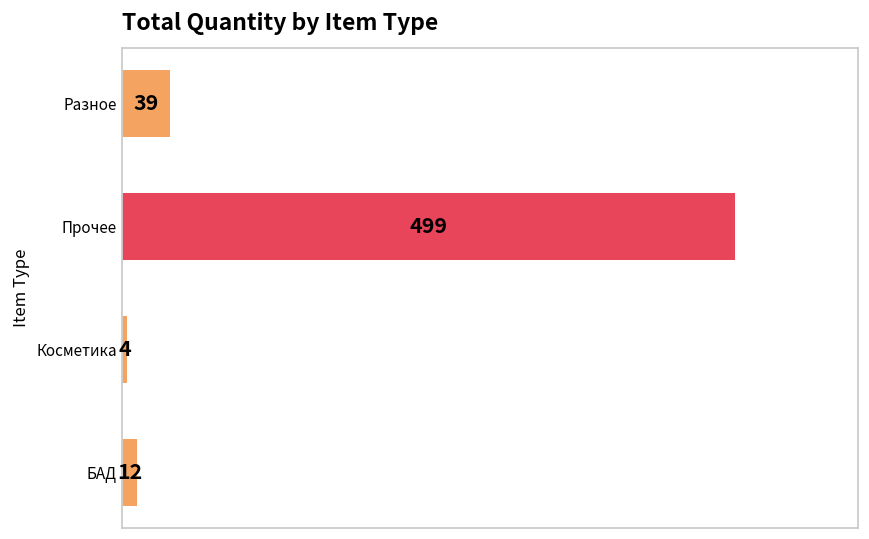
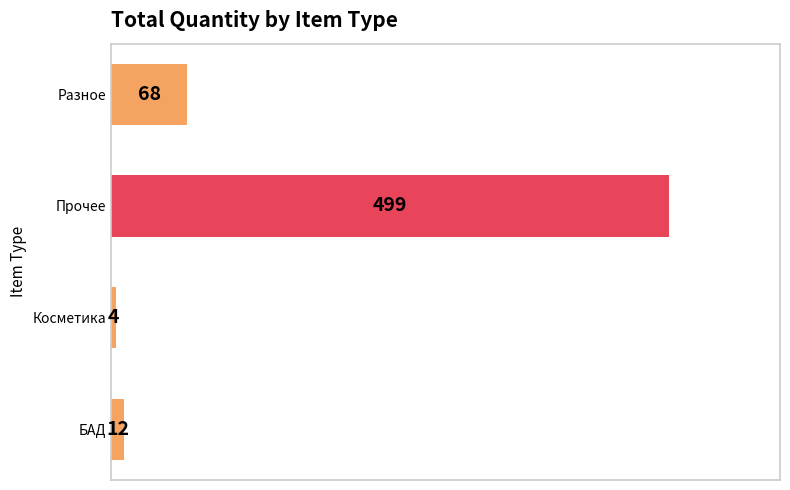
Разное: 39 -> 68
